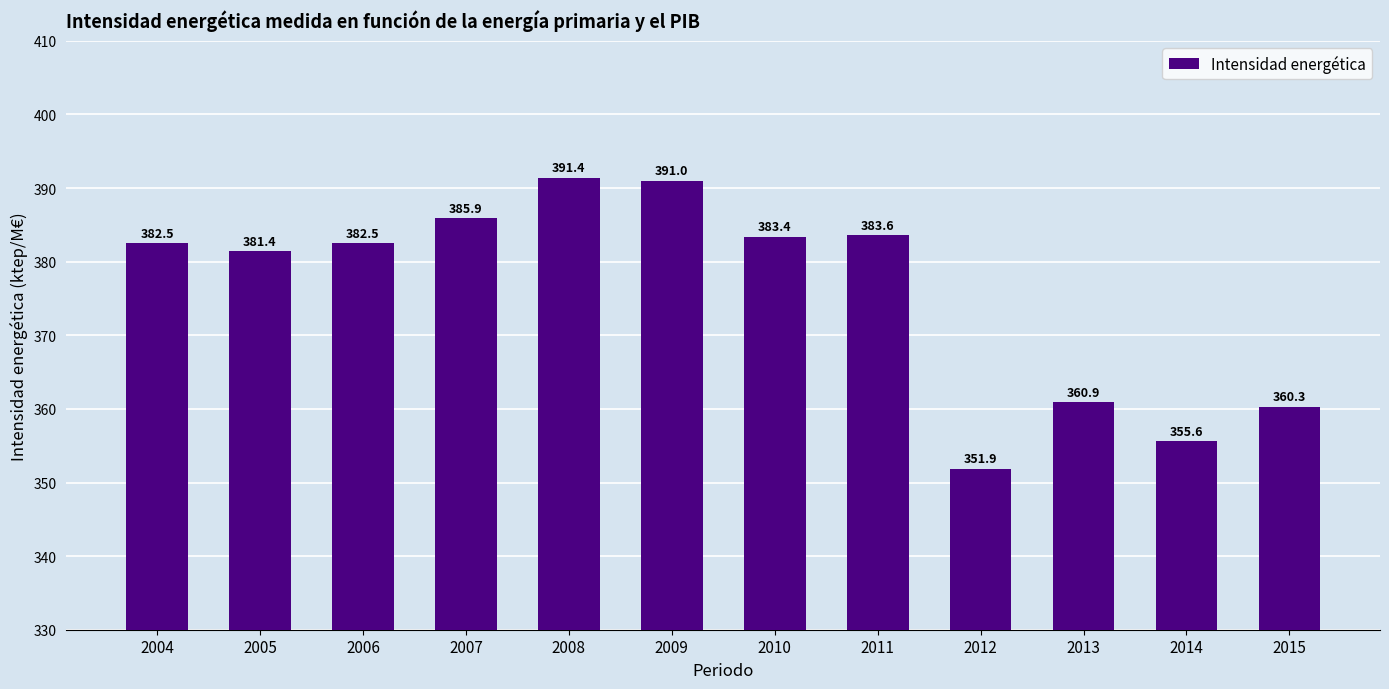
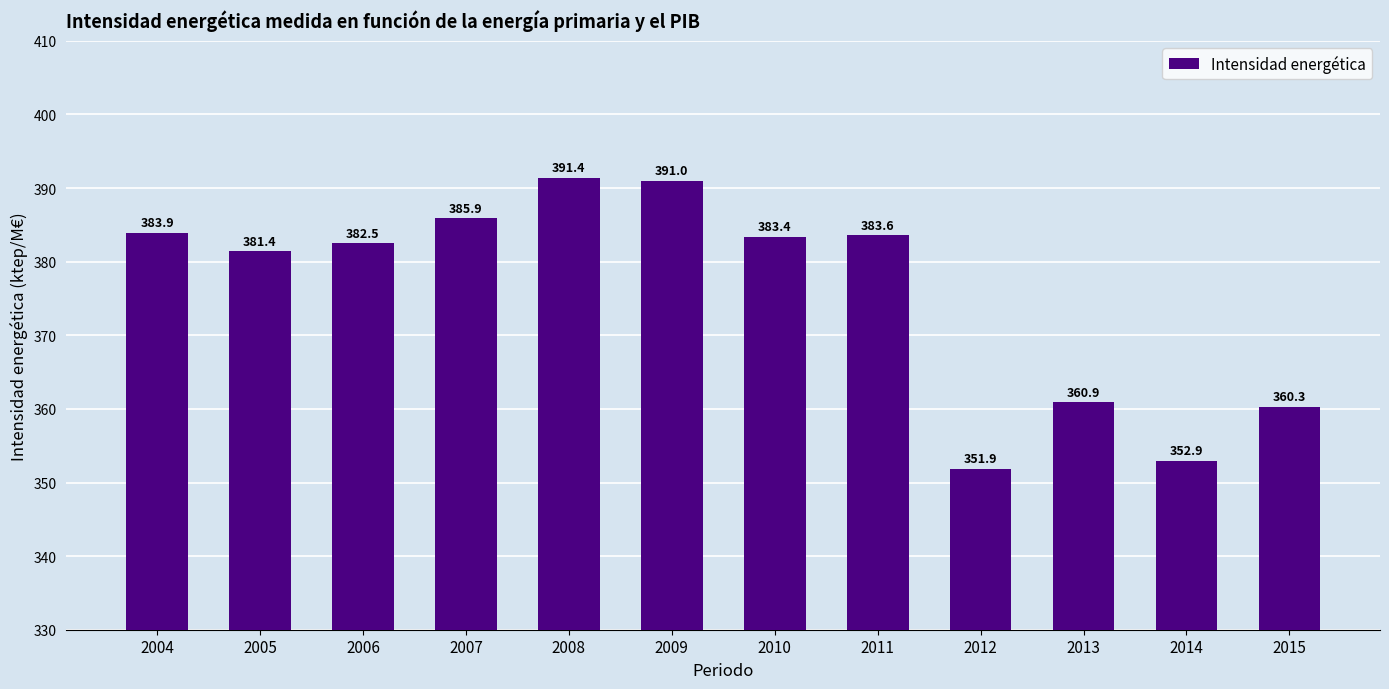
2004: 382.5 -> 383.9
2014: 355.6 -> 352.9
